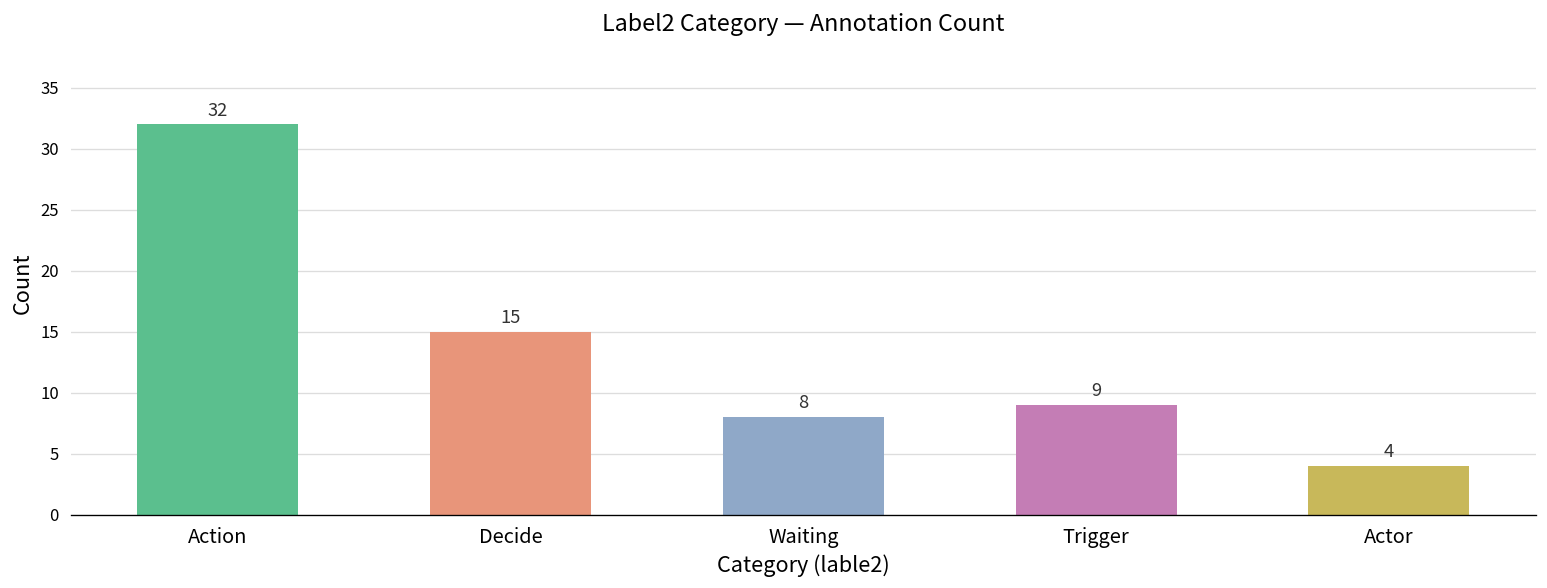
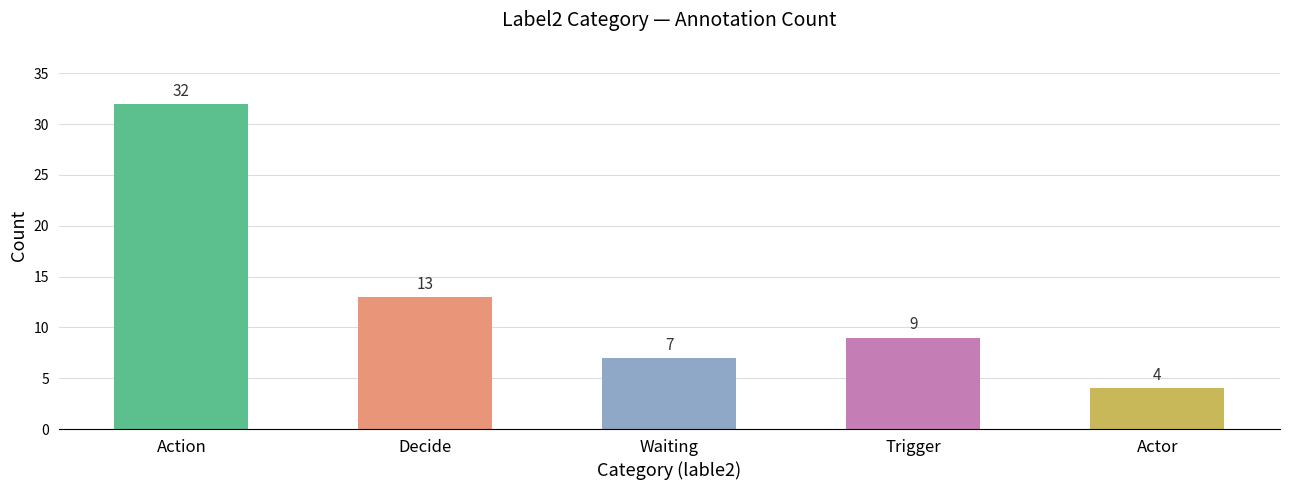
Decide: 15 -> 13
Waiting: 8 -> 7
